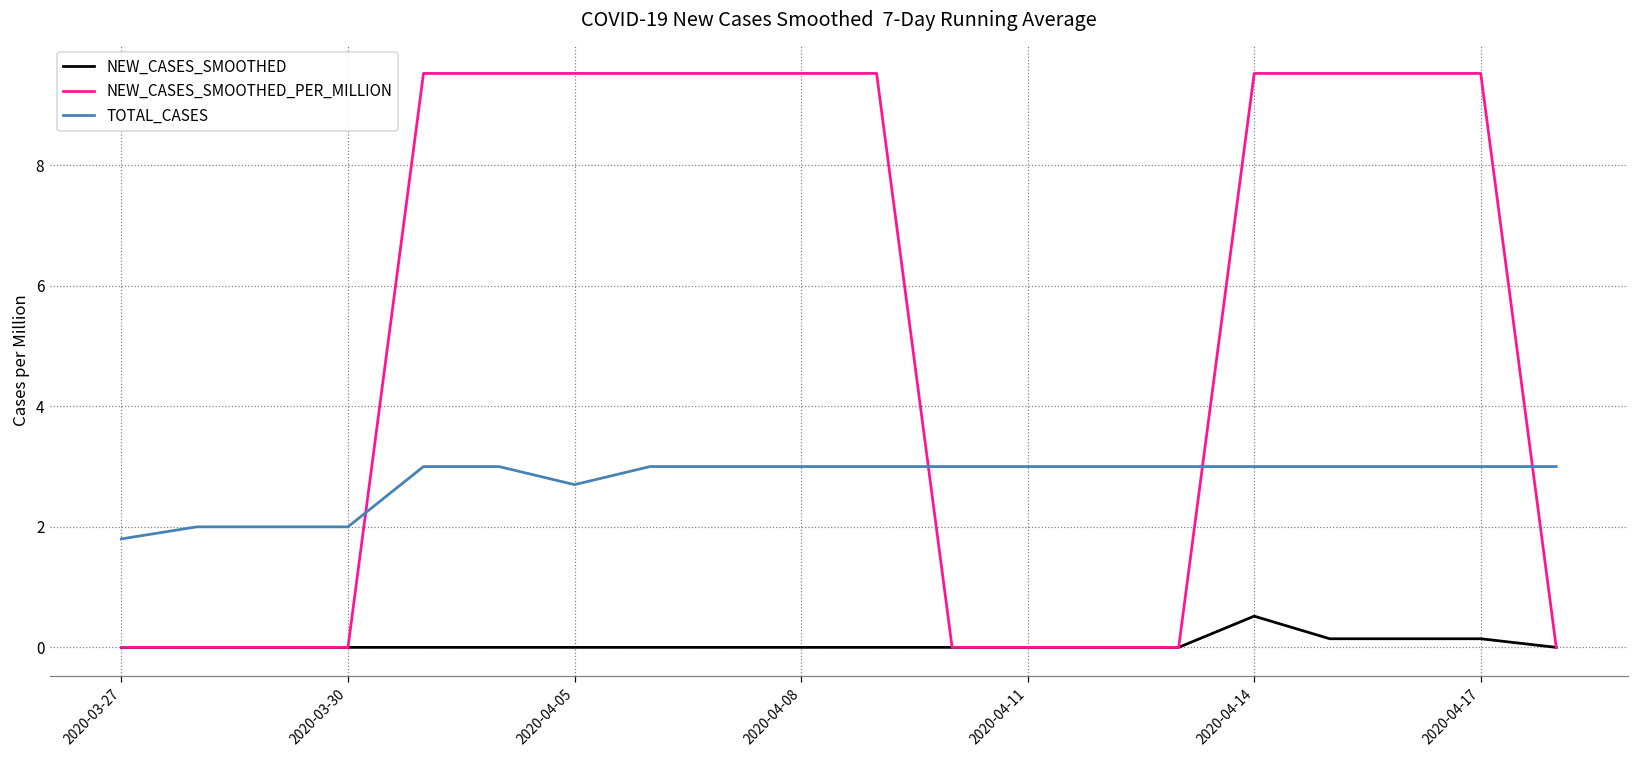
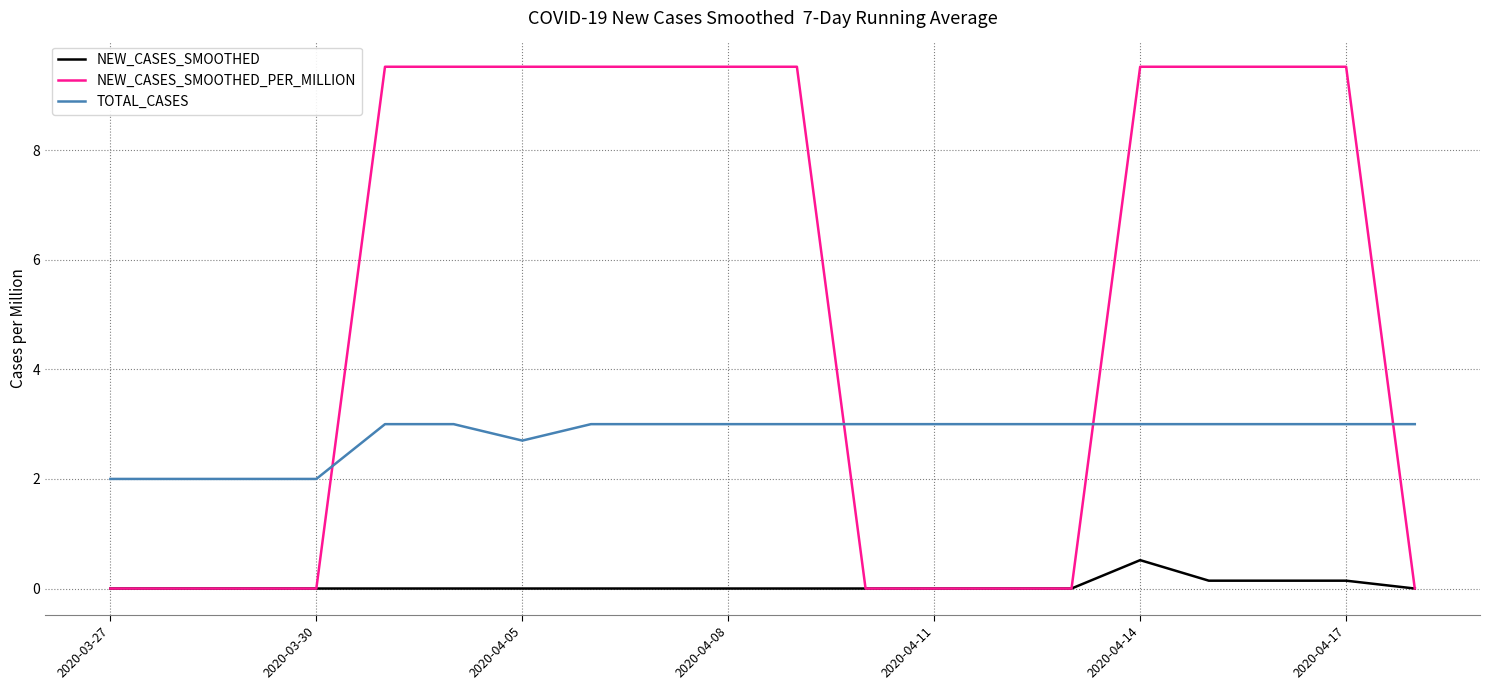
TOTAL_CASES, 2020-03-27: 1.8 -> 2.0
